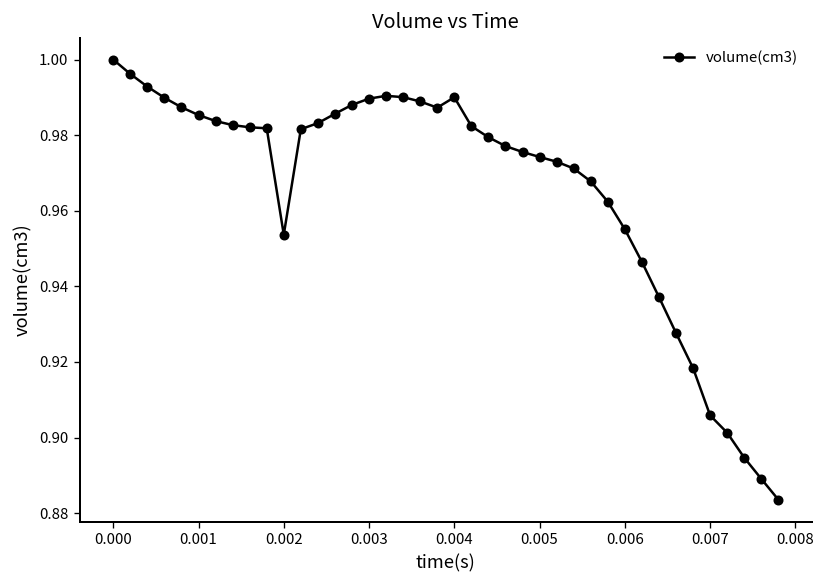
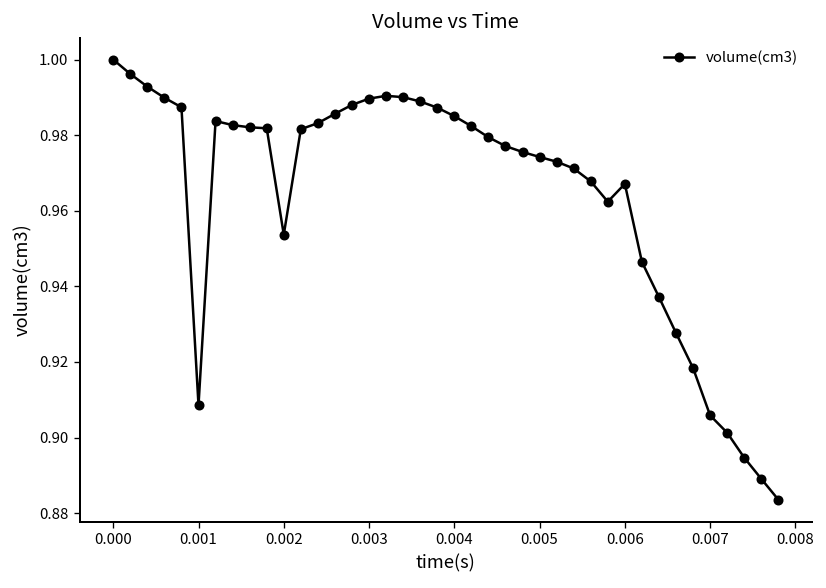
0.001: 0.985 -> 0.909
0.004: 0.990 -> 0.985
0.006: 0.955 -> 0.967
